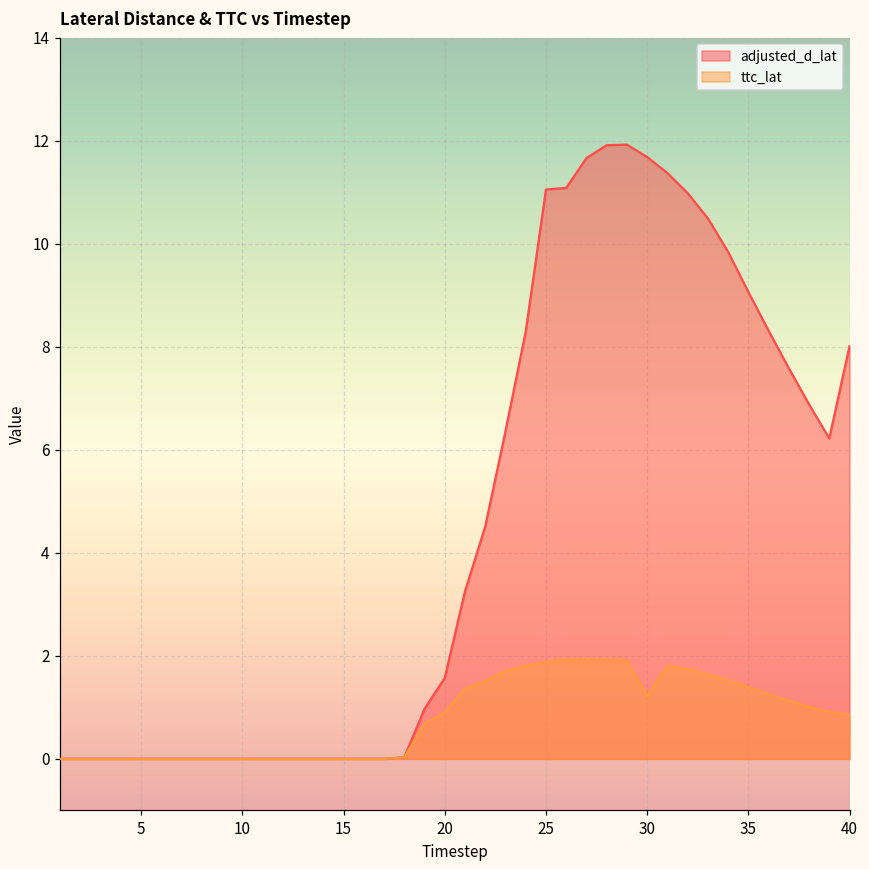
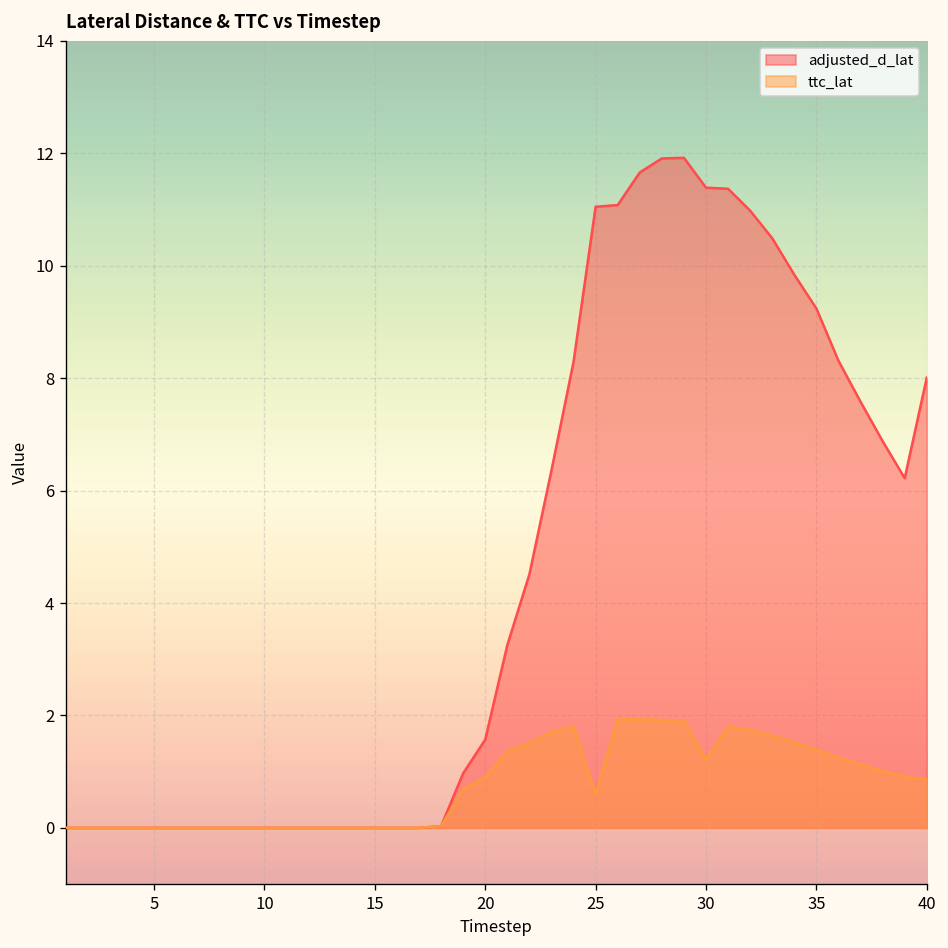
ttc_lat, 25: 1.9 -> 0.6
adjusted_d_lat, 30: 11.7 -> 11.4
adjusted_d_lat, 35: 9.1 -> 9.2
